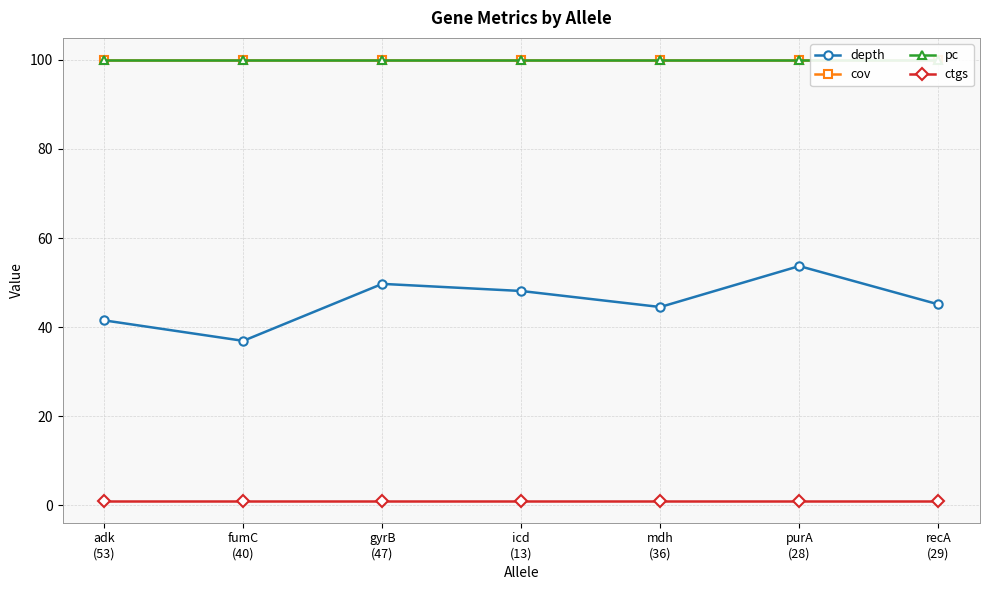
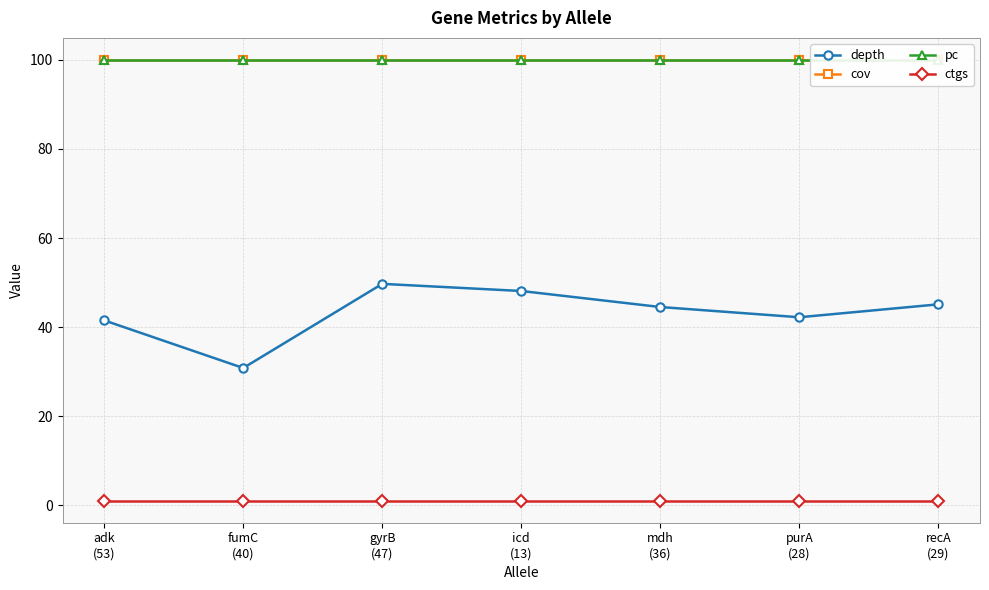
depth, fumC (40): 37 -> 31
depth, purA (28): 54 -> 42
